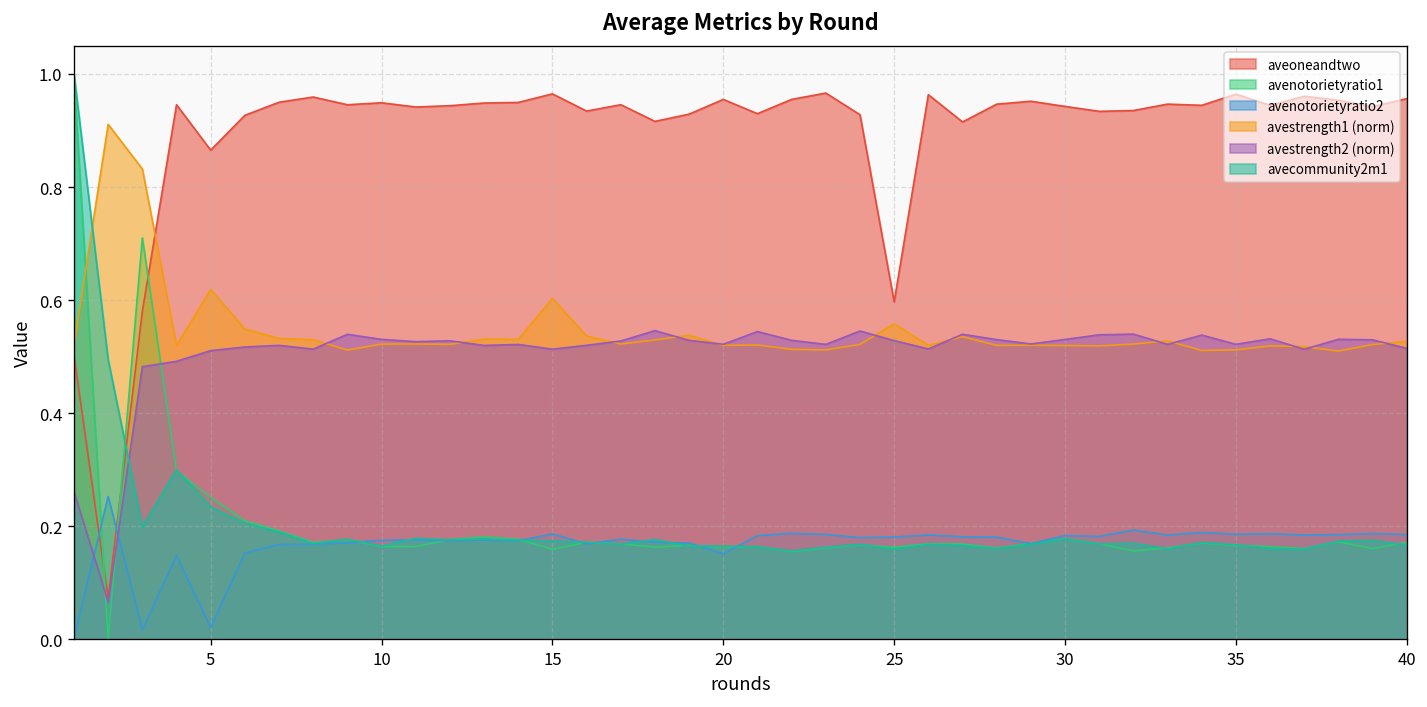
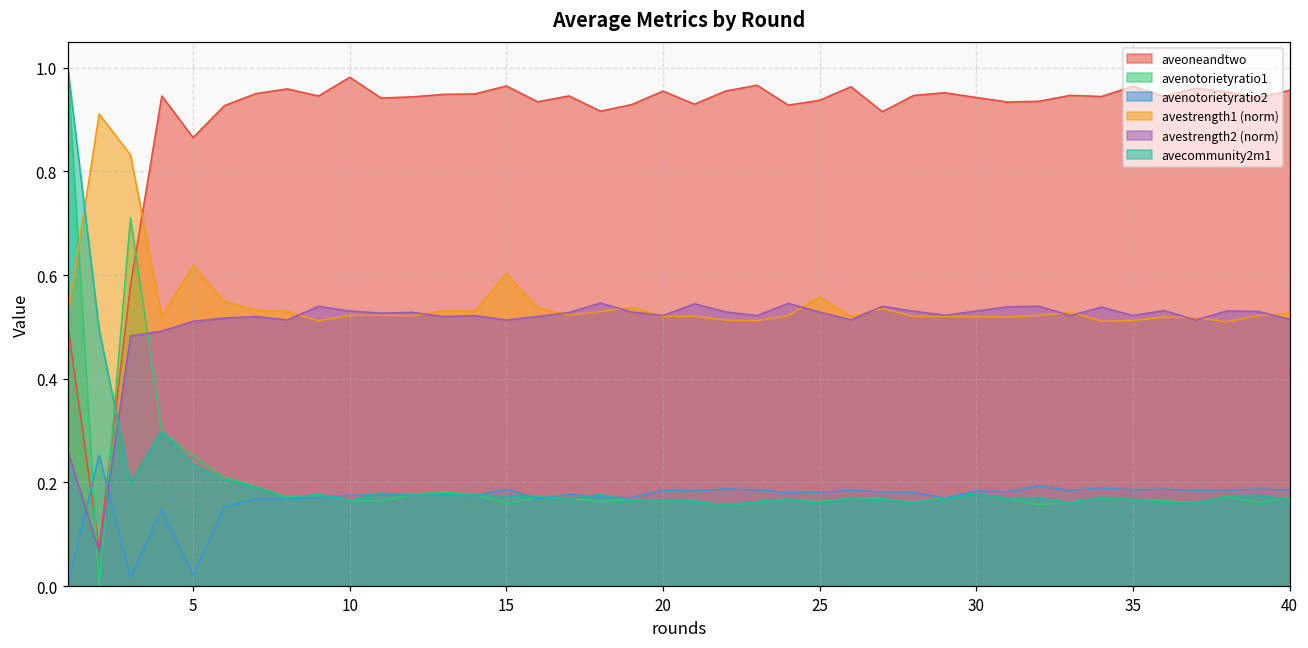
aveoneandtwo, 10: 0.95 -> 0.98
avenotorietyratio2, 20: 0.15 -> 0.19
aveoneandtwo, 25: 0.60 -> 0.94
